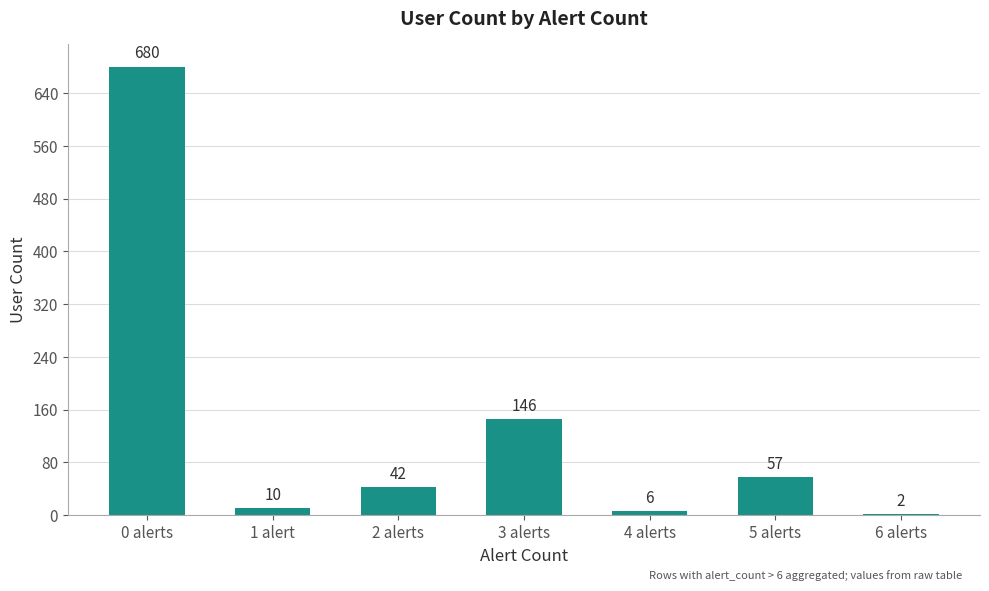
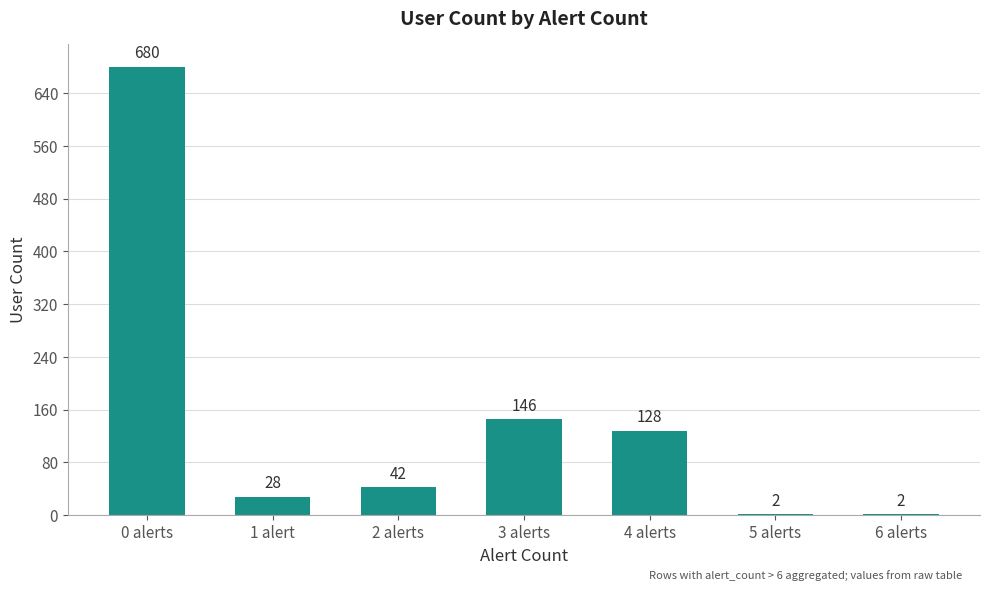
1 alert: 10 -> 28
4 alerts: 6 -> 128
5 alerts: 57 -> 2
